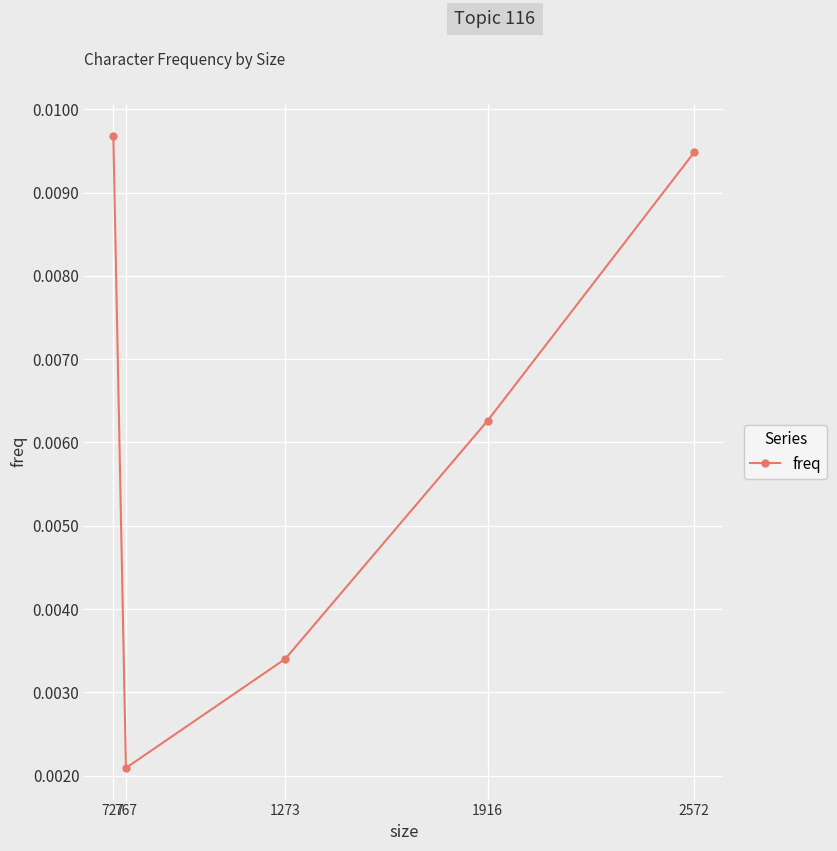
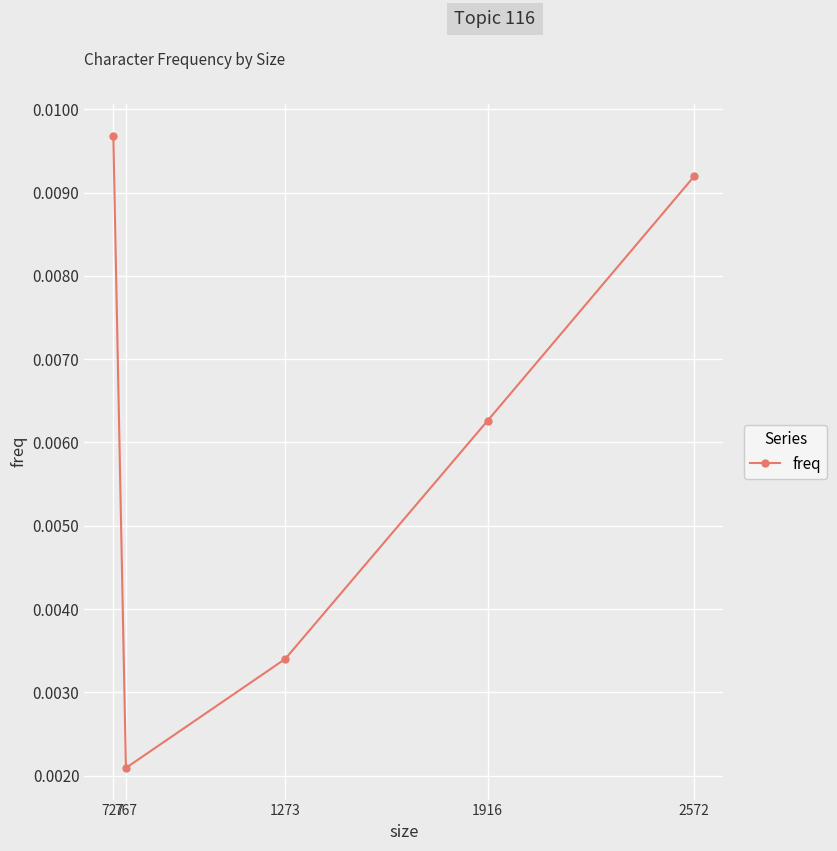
2572: 0.0095 -> 0.0092
